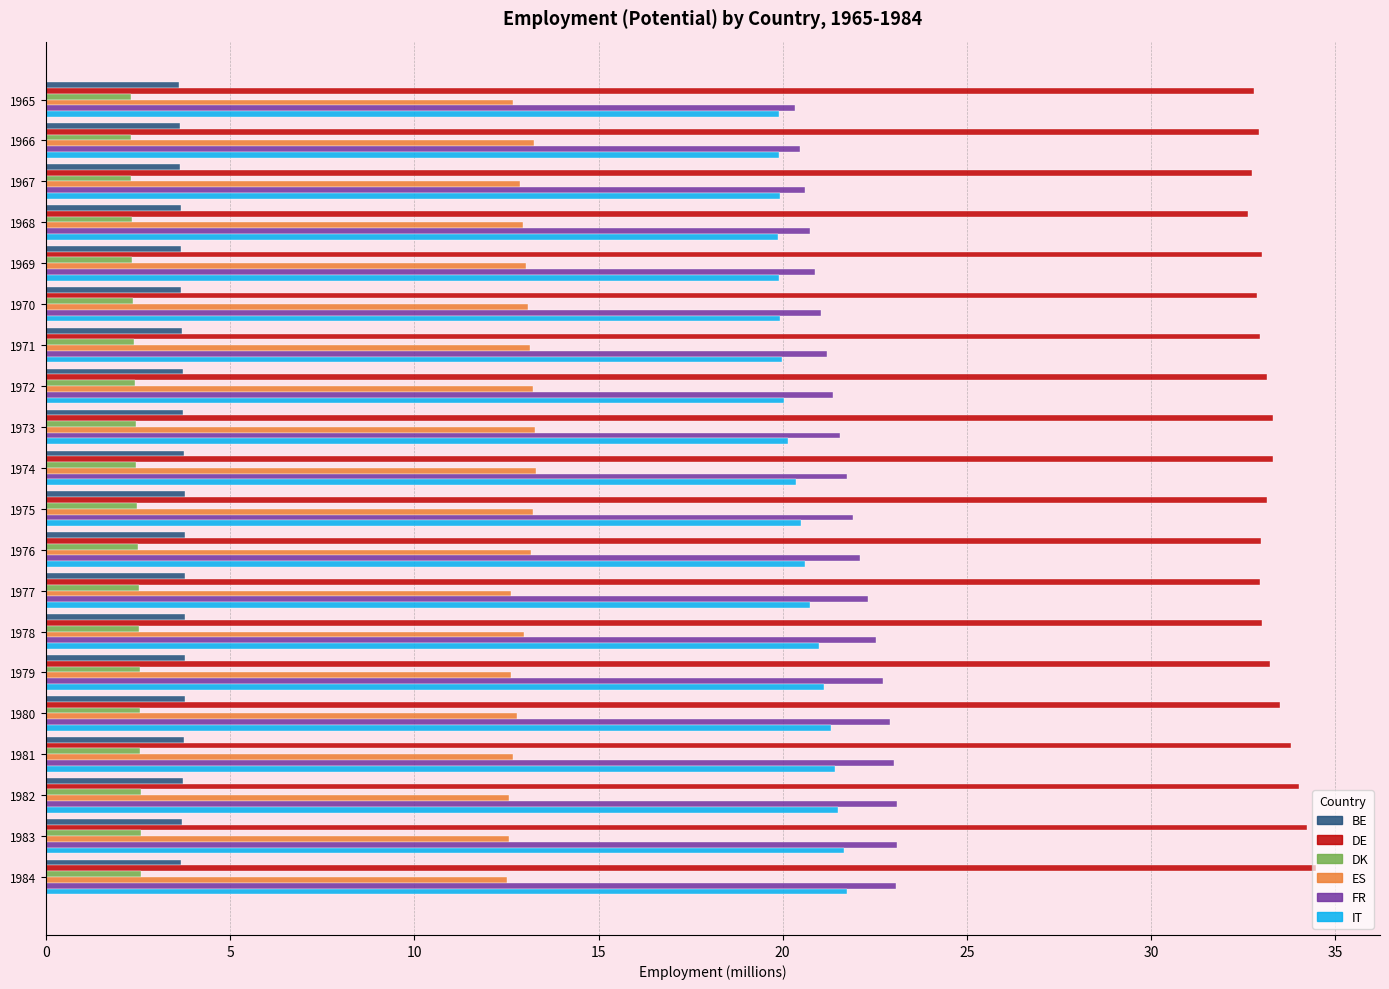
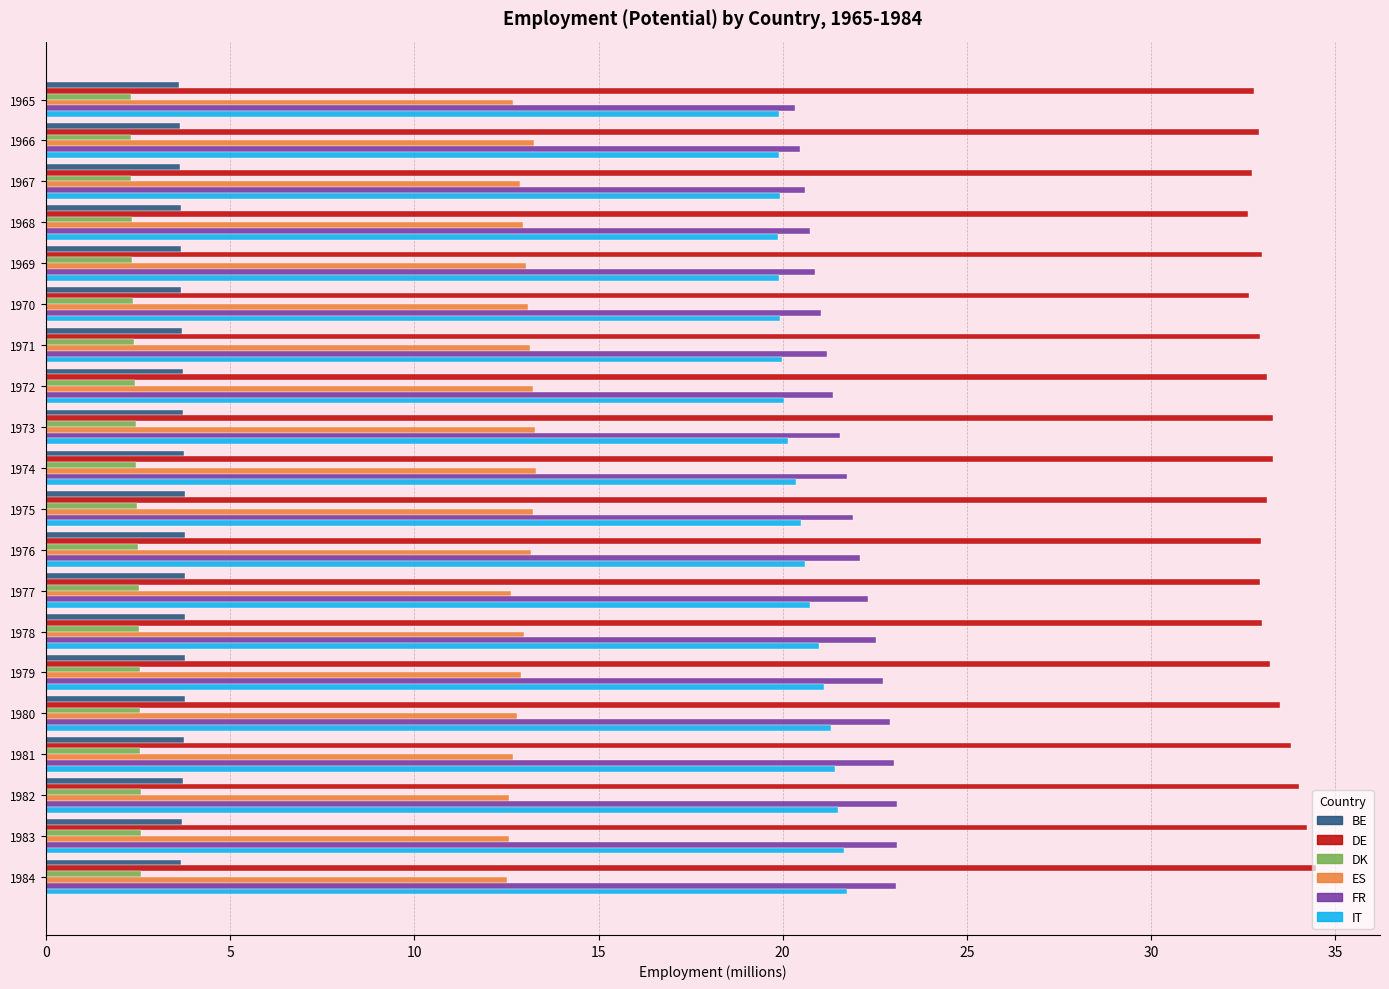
DE, 1970: 32.9 -> 32.7
ES, 1979: 12.6 -> 12.9
